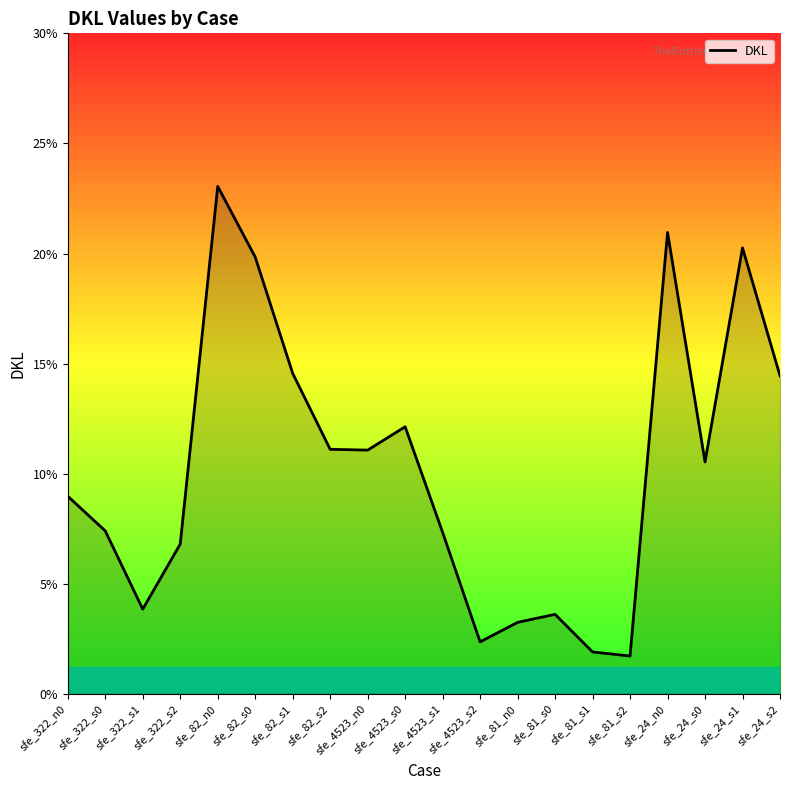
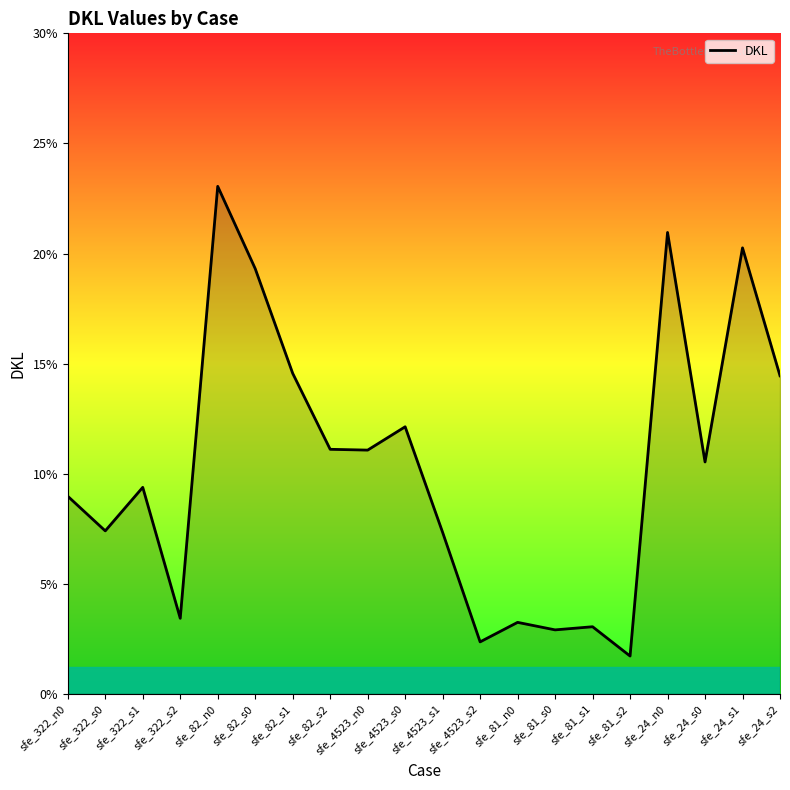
sfe_322_s1: 3.8% -> 9.4%
sfe_322_s2: 6.8% -> 3.4%
sfe_82_s0: 19.8% -> 19.3%
sfe_81_s0: 3.6% -> 2.9%
sfe_81_s1: 1.9% -> 3.0%
